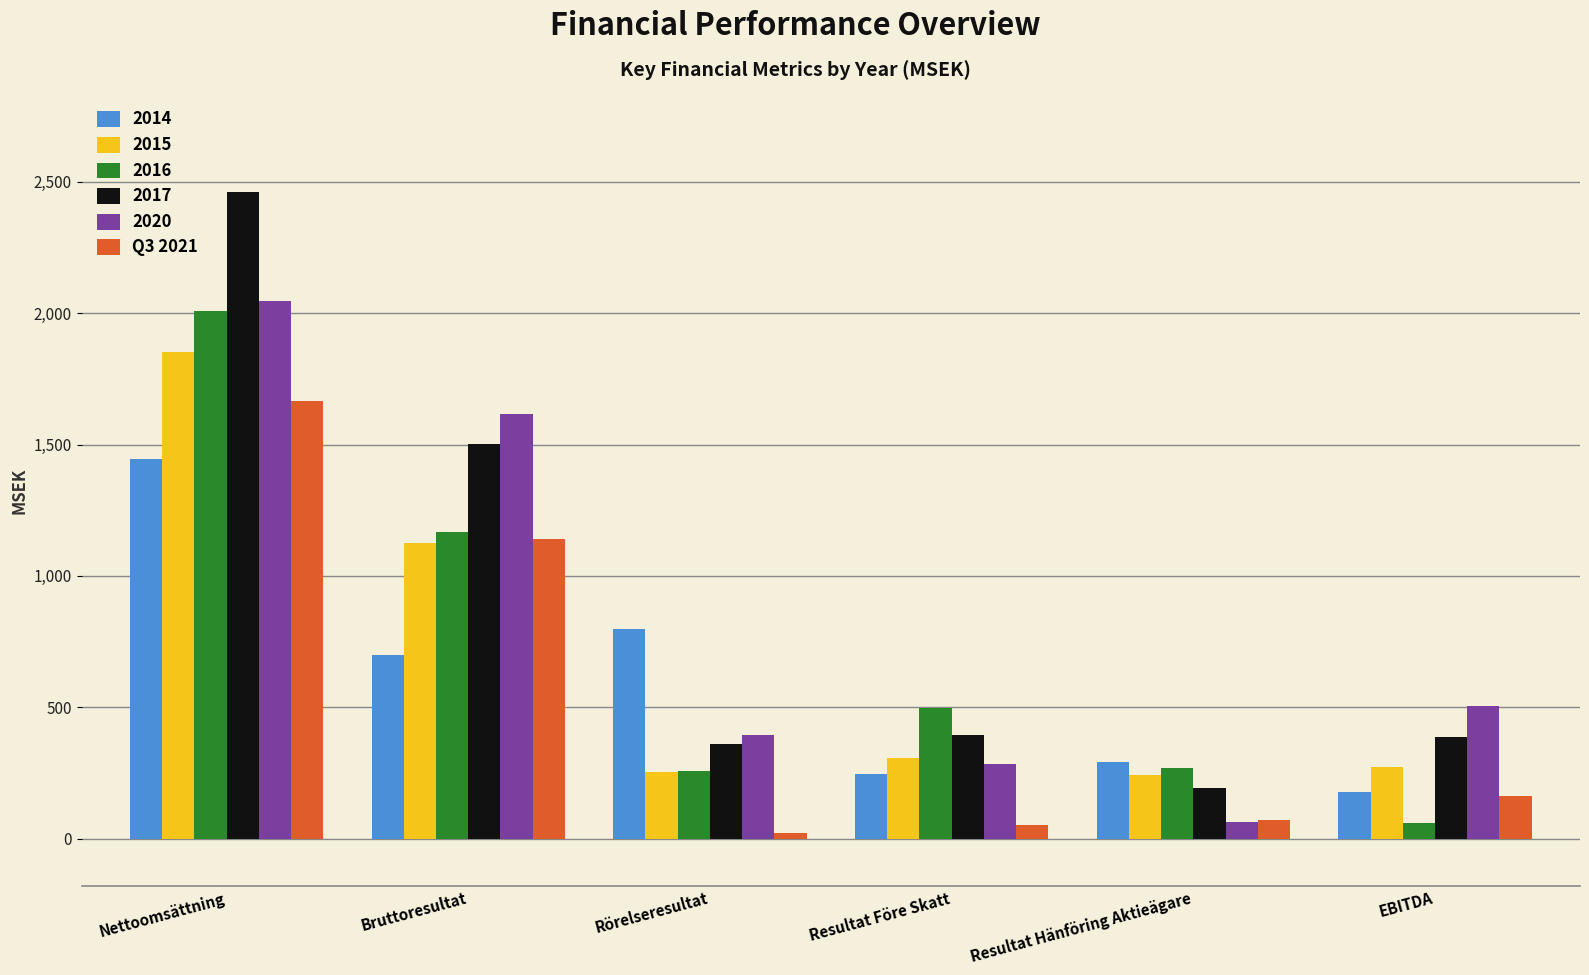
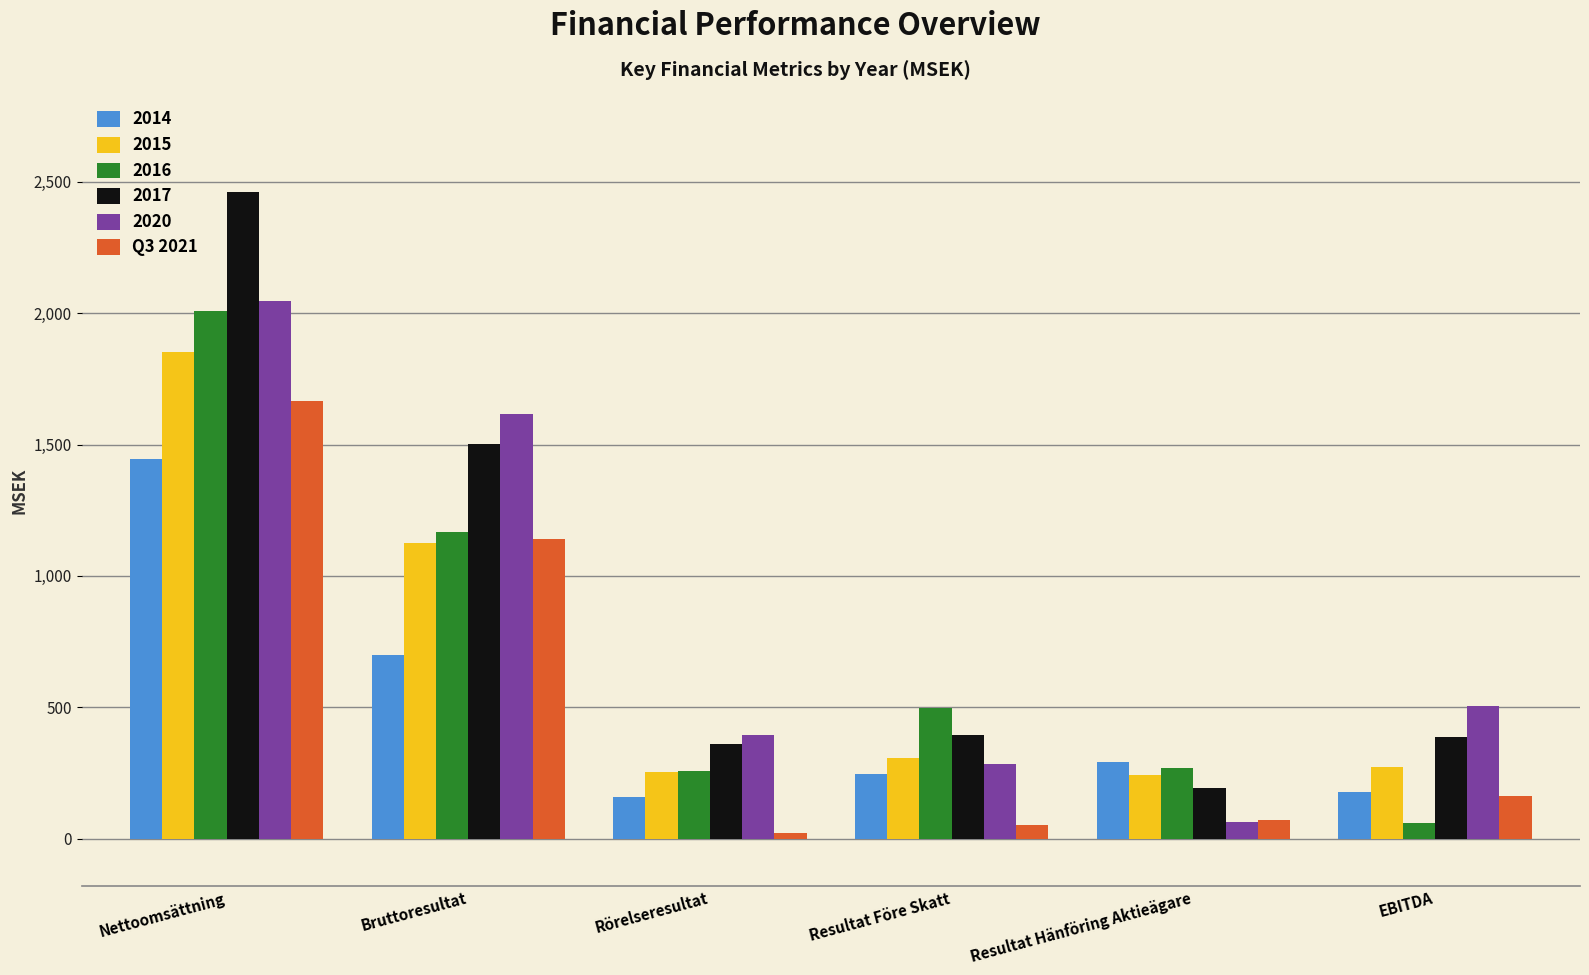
2014, Rörelseresultat: 800 -> 160
